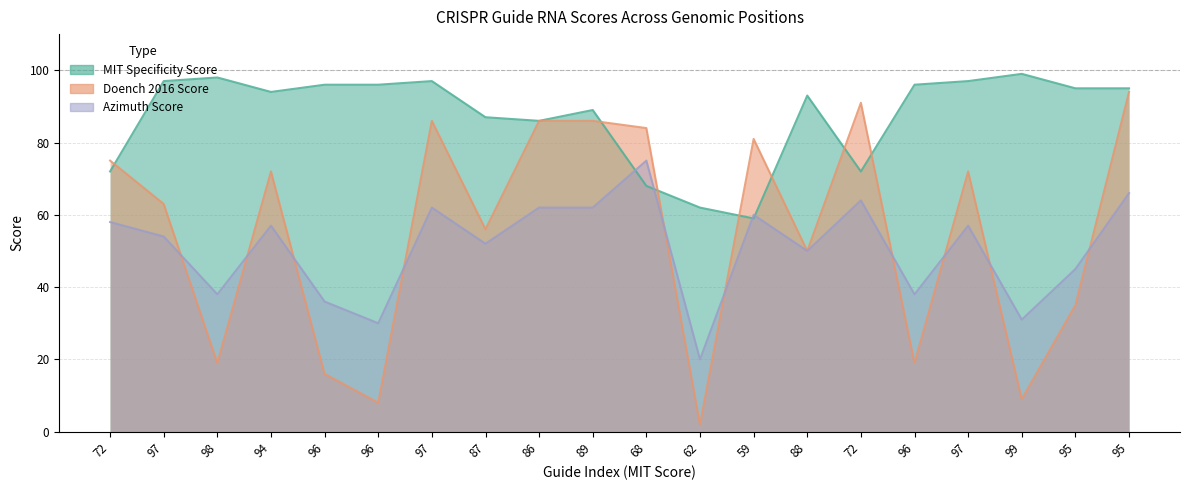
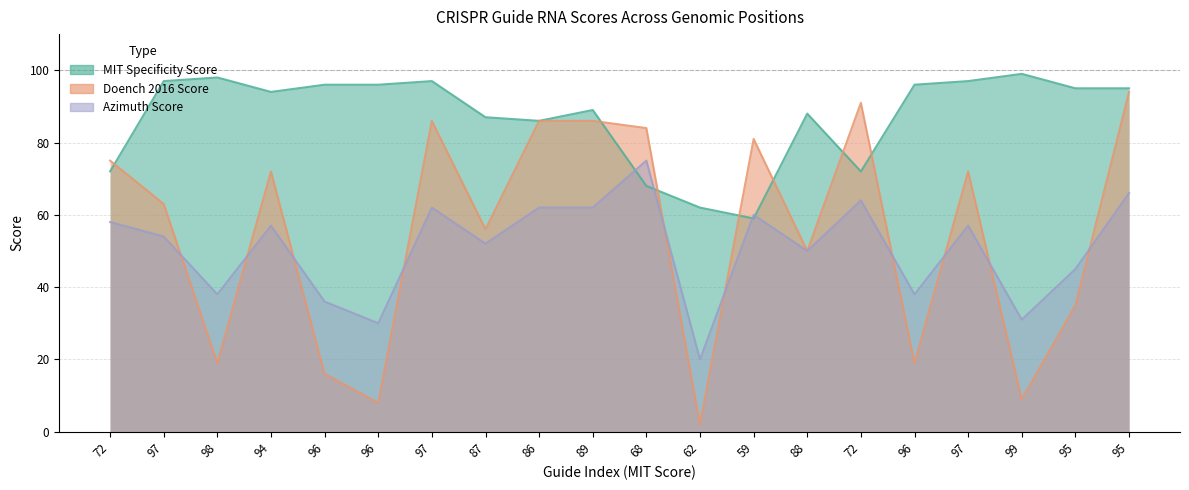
MIT Specificity Score, 88: 93 -> 88
